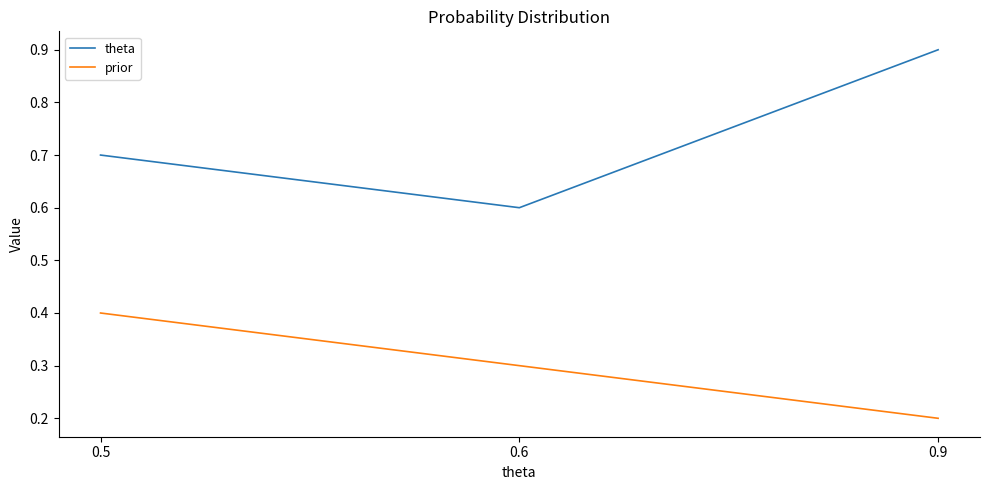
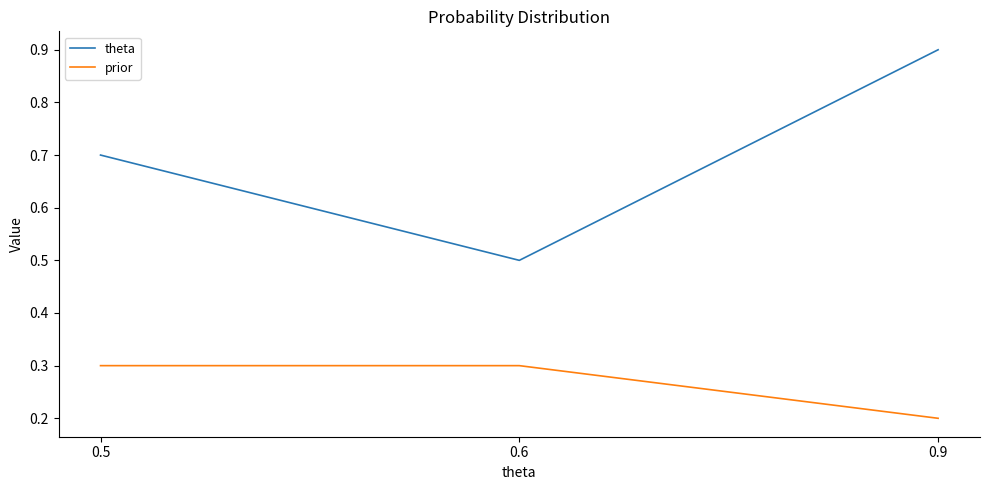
prior, 0.5: 0.4 -> 0.3
theta, 0.6: 0.6 -> 0.5
